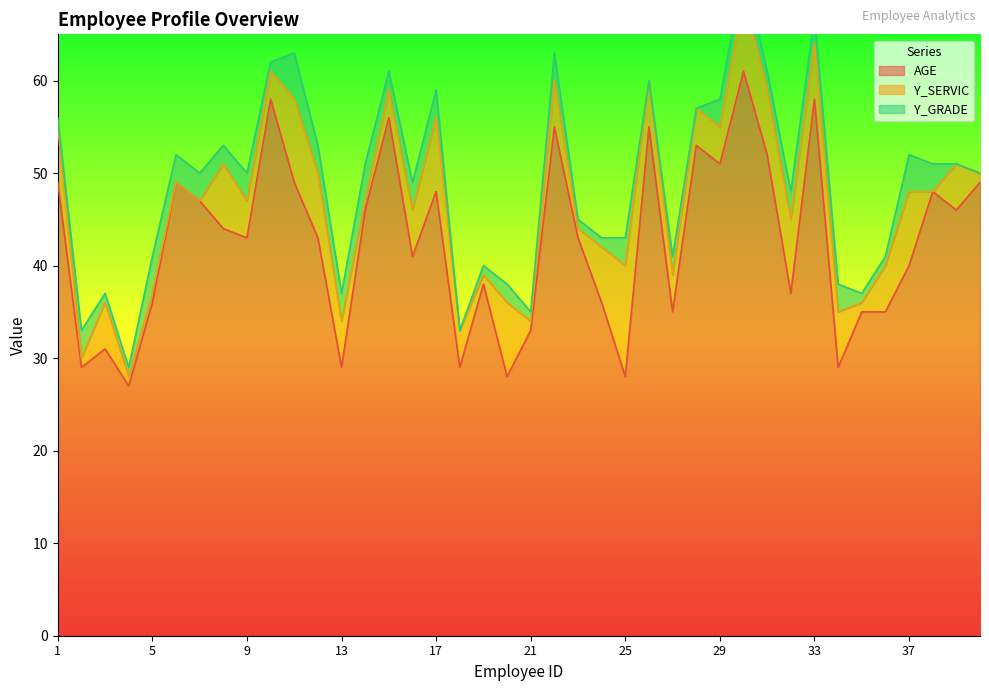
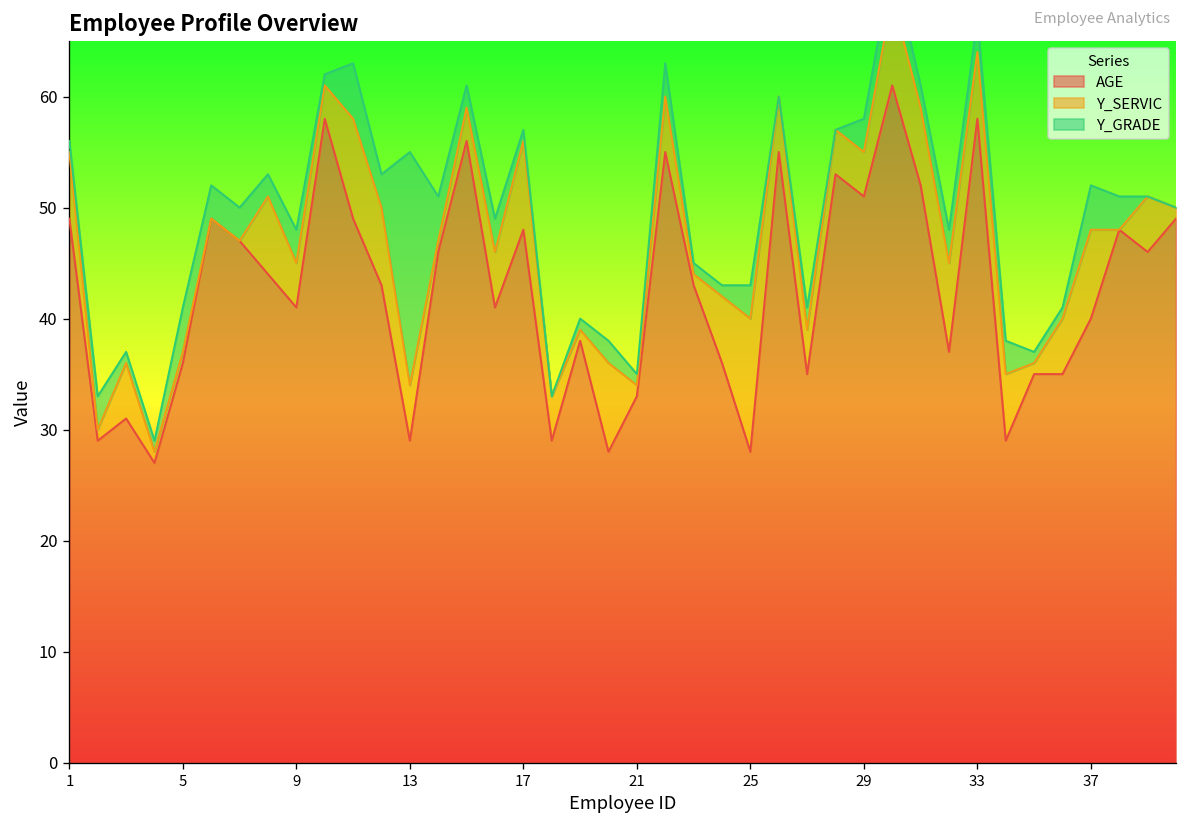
AGE, 9: 43 -> 41
Y_GRADE, 13: 3 -> 21
Y_GRADE, 17: 3 -> 1
